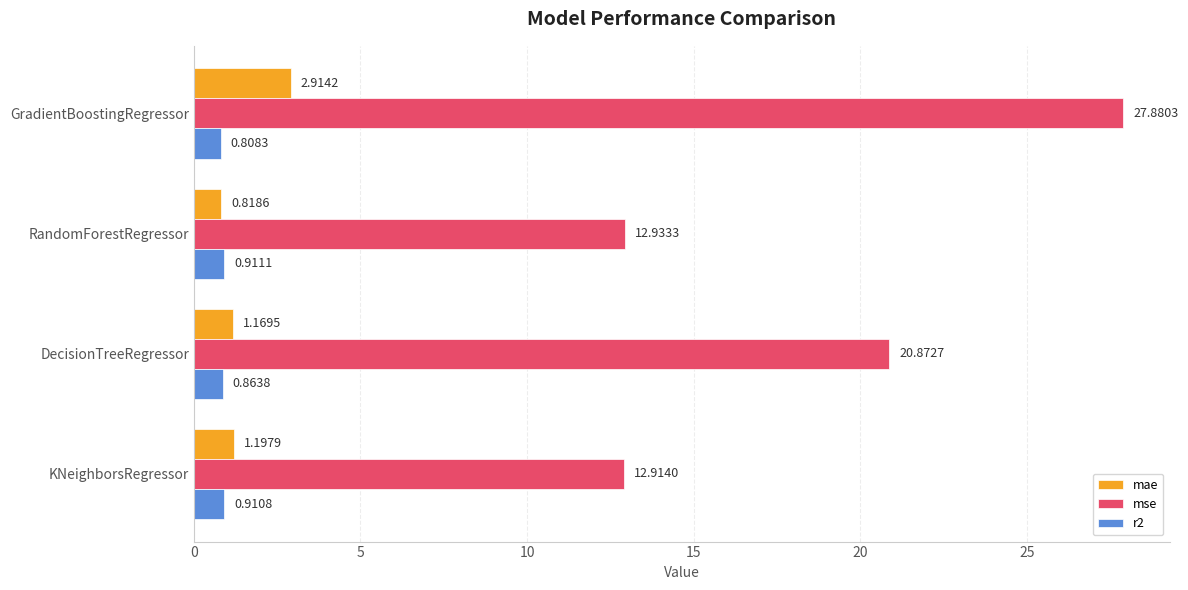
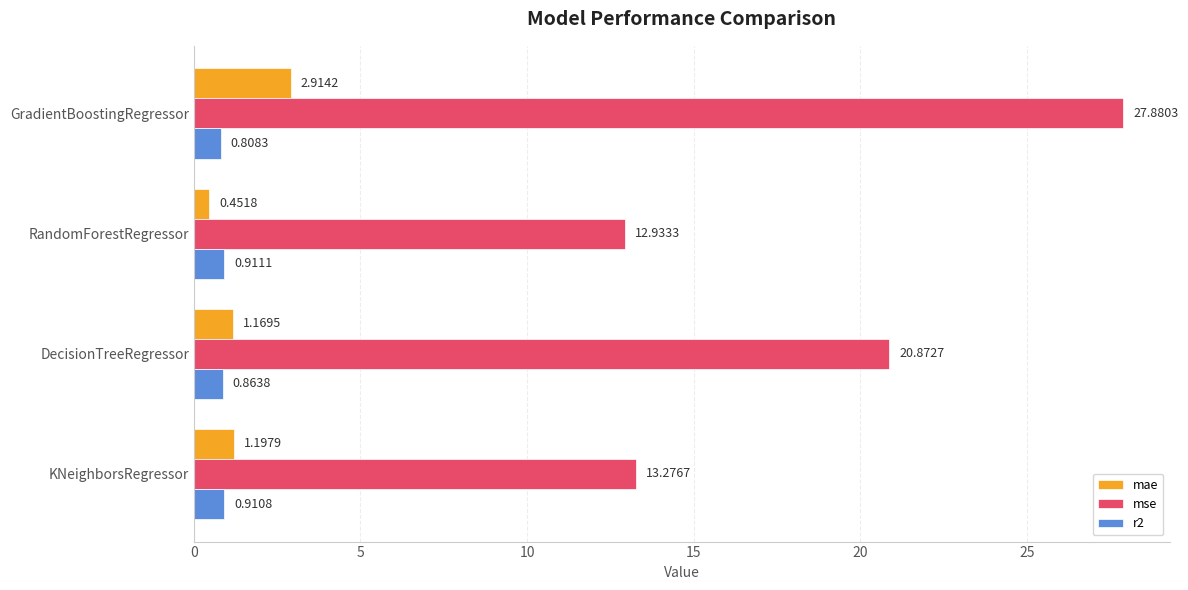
mae, RandomForestRegressor: 0.8186 -> 0.4518
mse, KNeighborsRegressor: 12.9140 -> 13.2767
